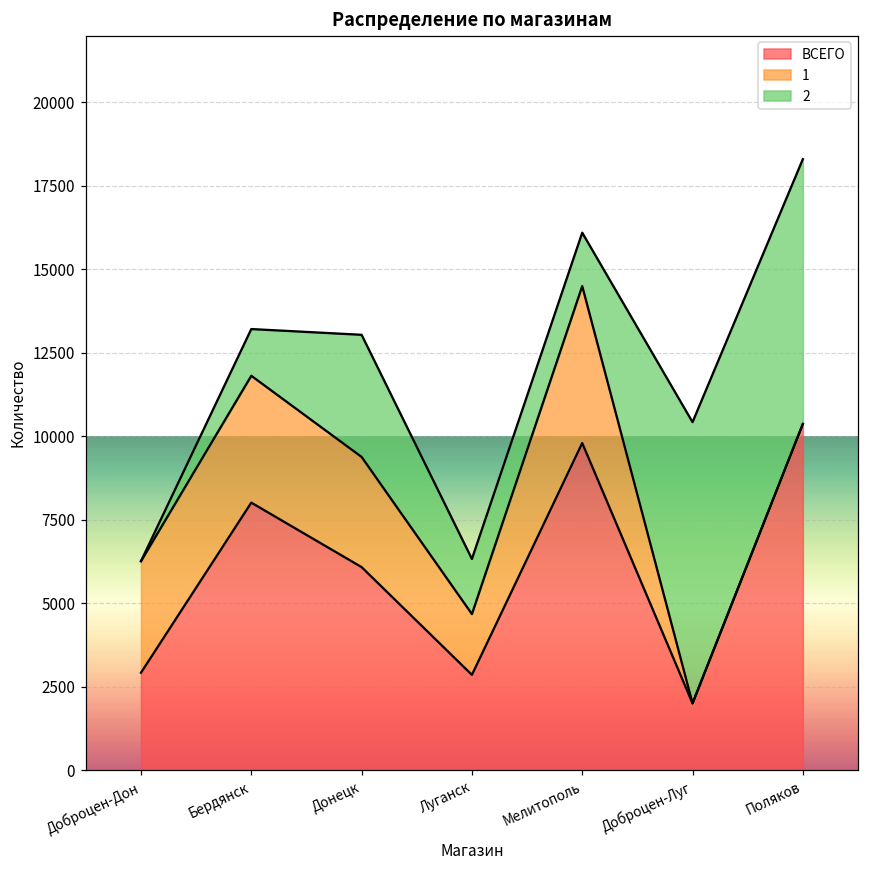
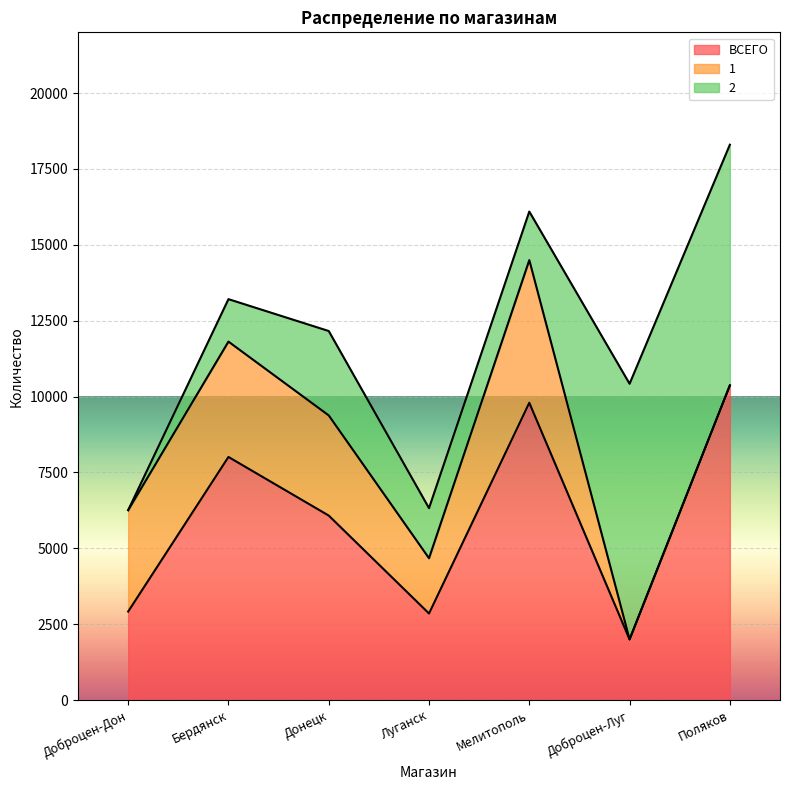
2, Донецк: 3700 -> 2800
